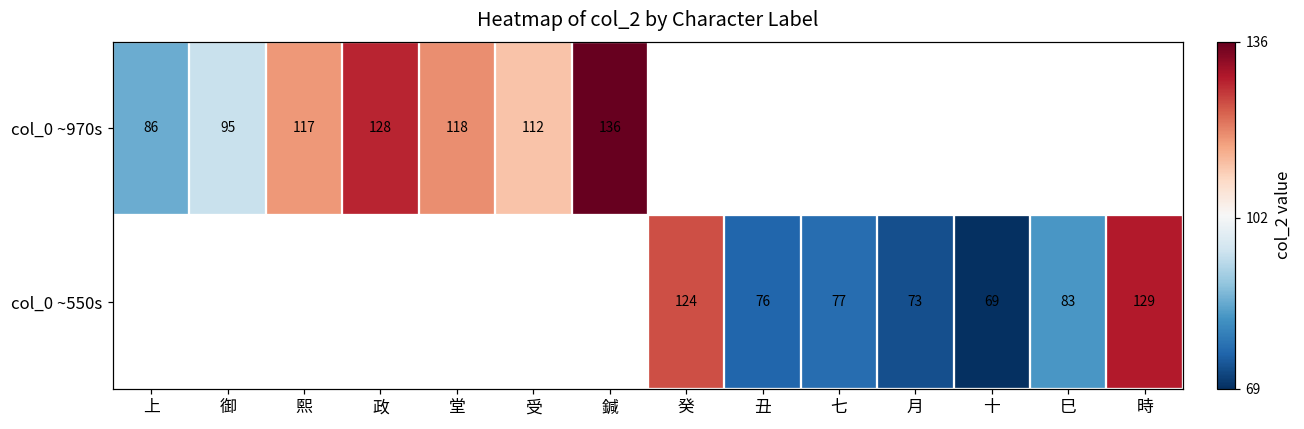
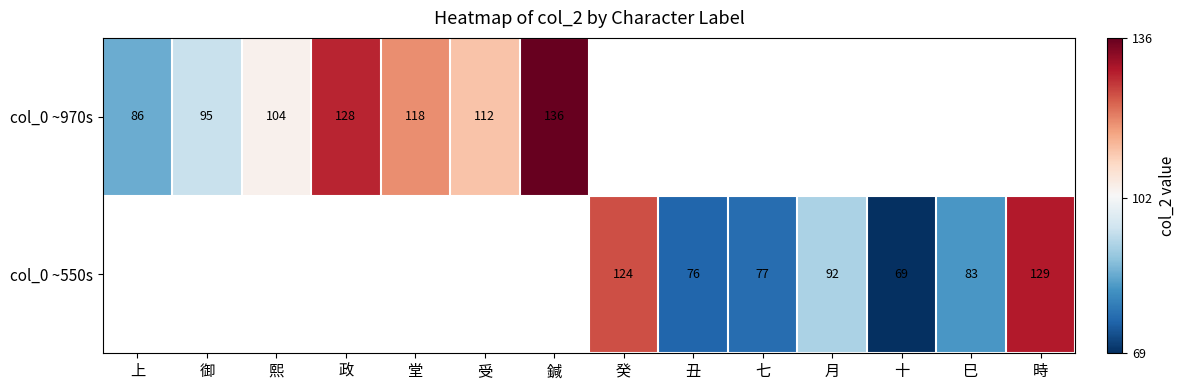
col_0 ~970s, 熙: 117 -> 104
col_0 ~550s, 月: 73 -> 92
